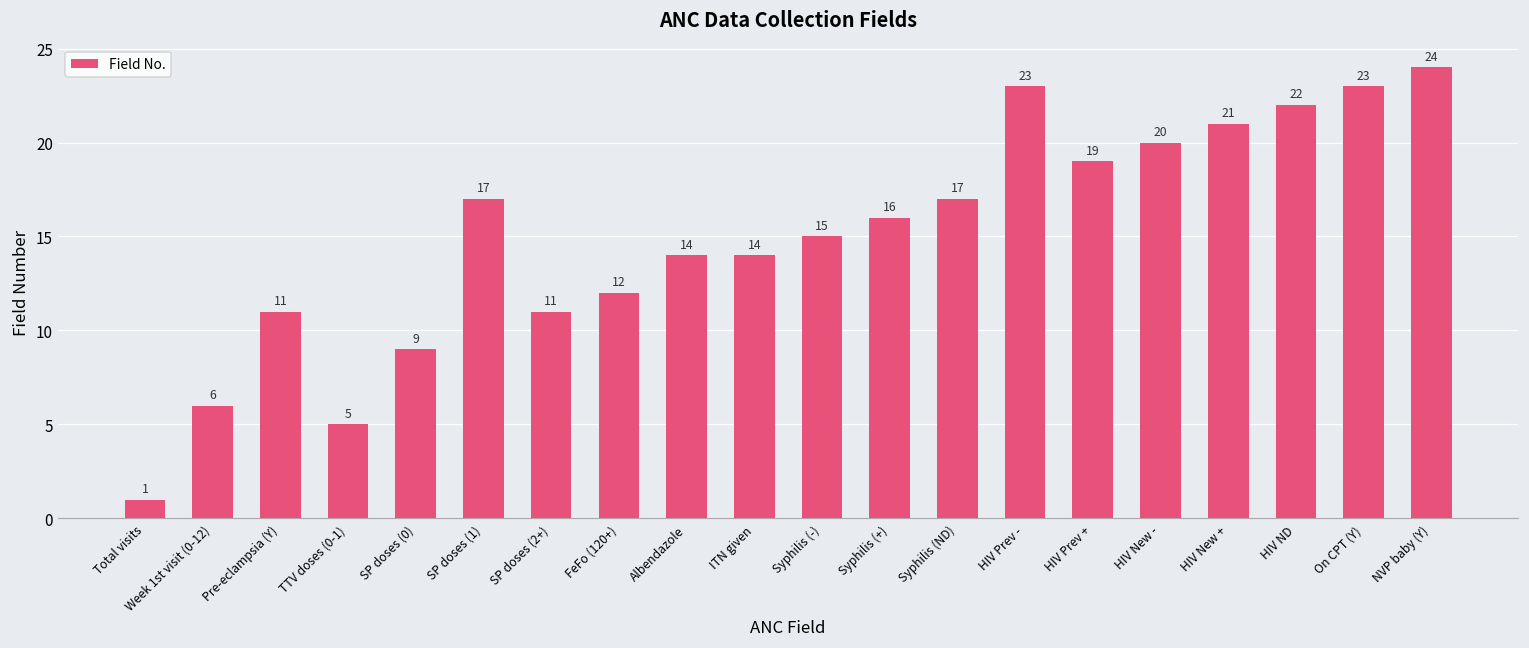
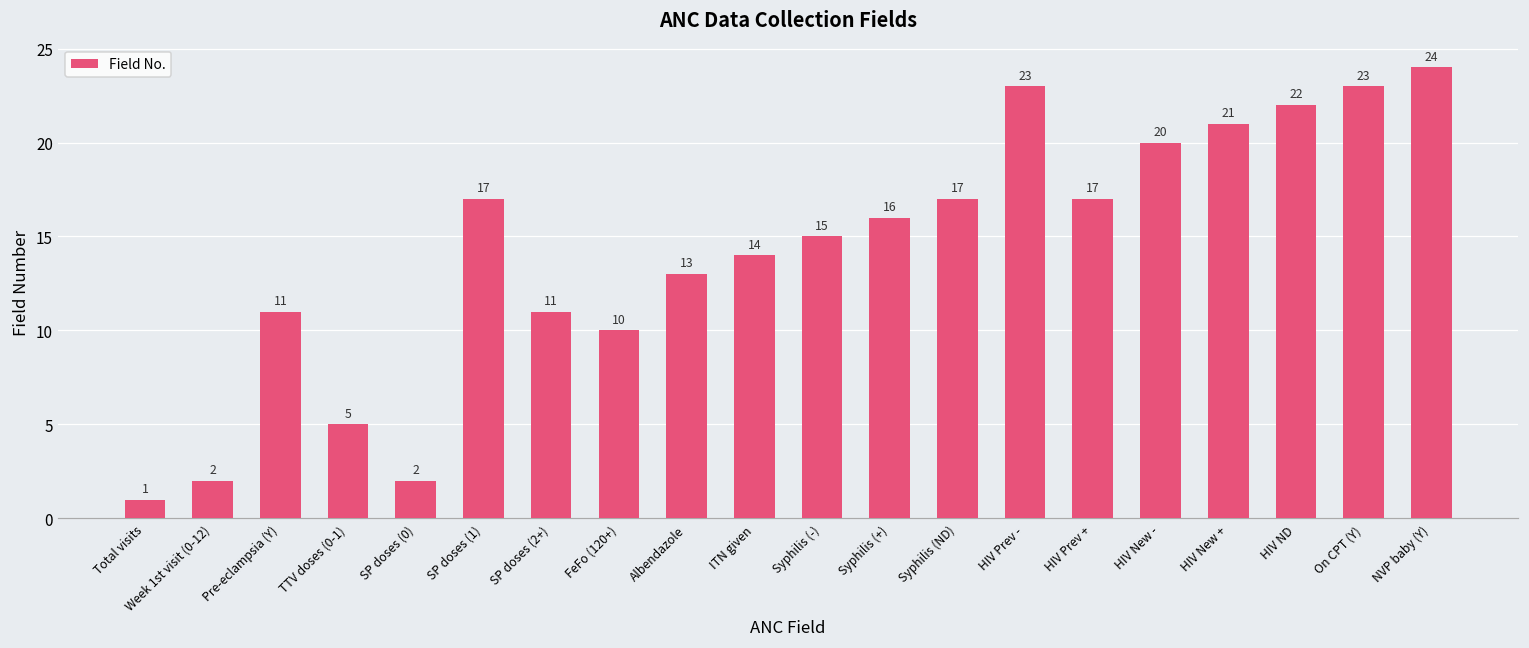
Week 1st visit (0-12): 6 -> 2
SP doses (0): 9 -> 2
FeFo (120+): 12 -> 10
Albendazole: 14 -> 13
HIV Prev +: 19 -> 17
